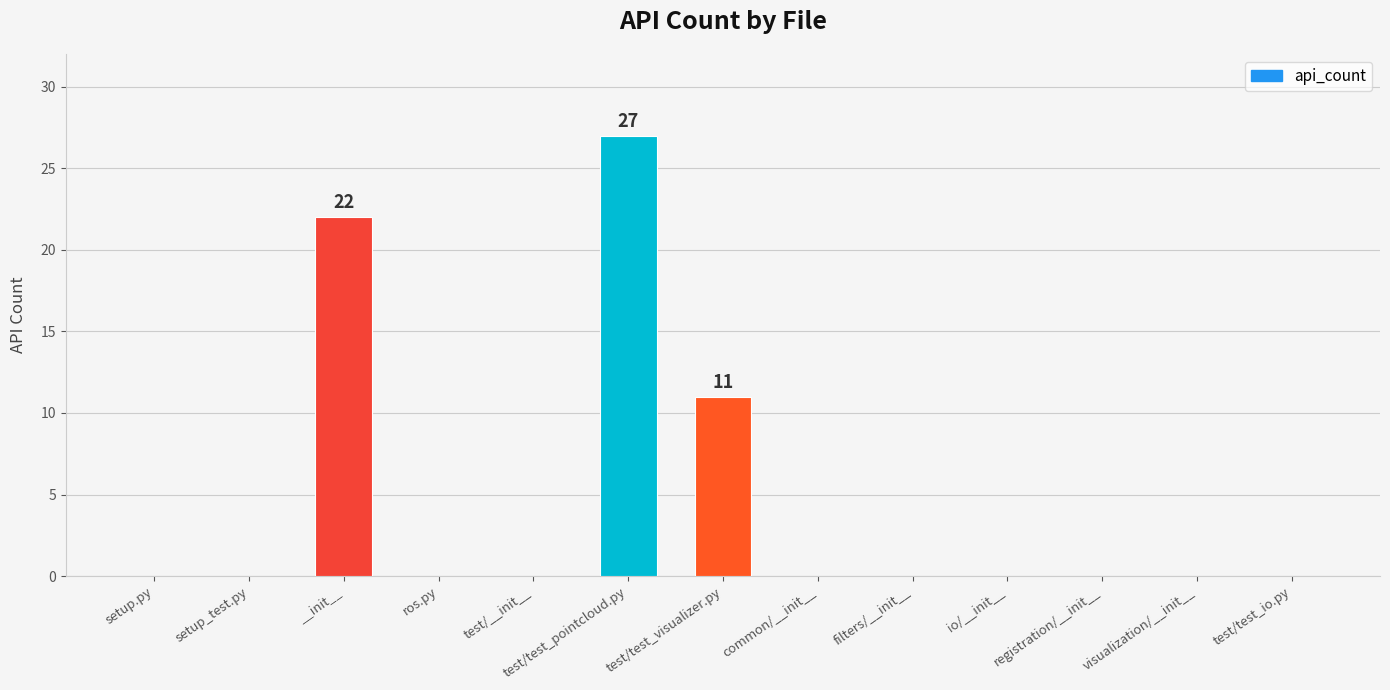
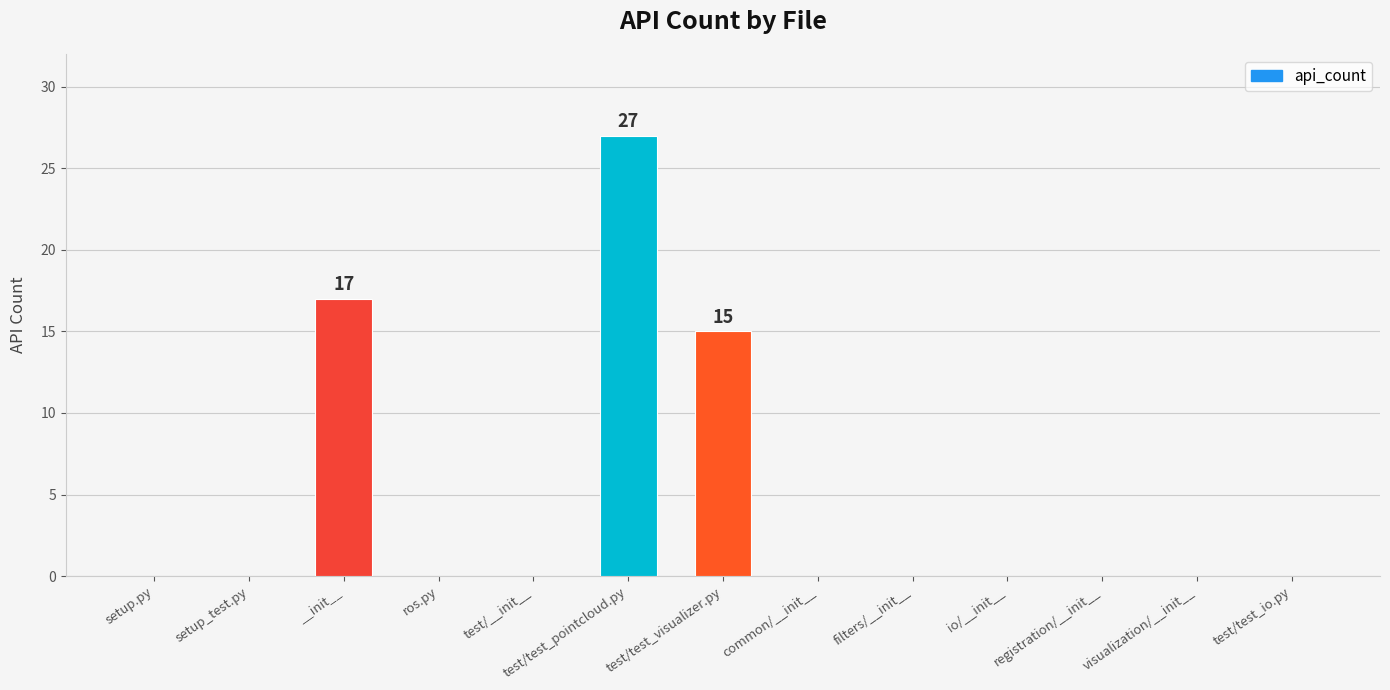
__init__: 22 -> 17
test/test_visualizer.py: 11 -> 15
